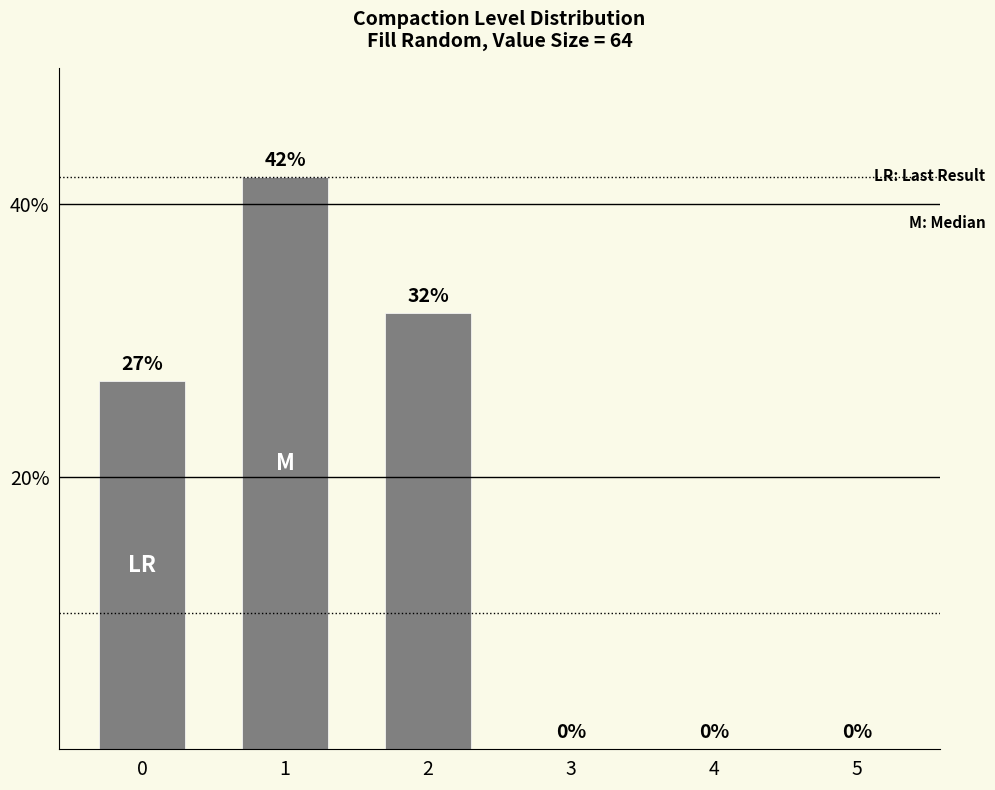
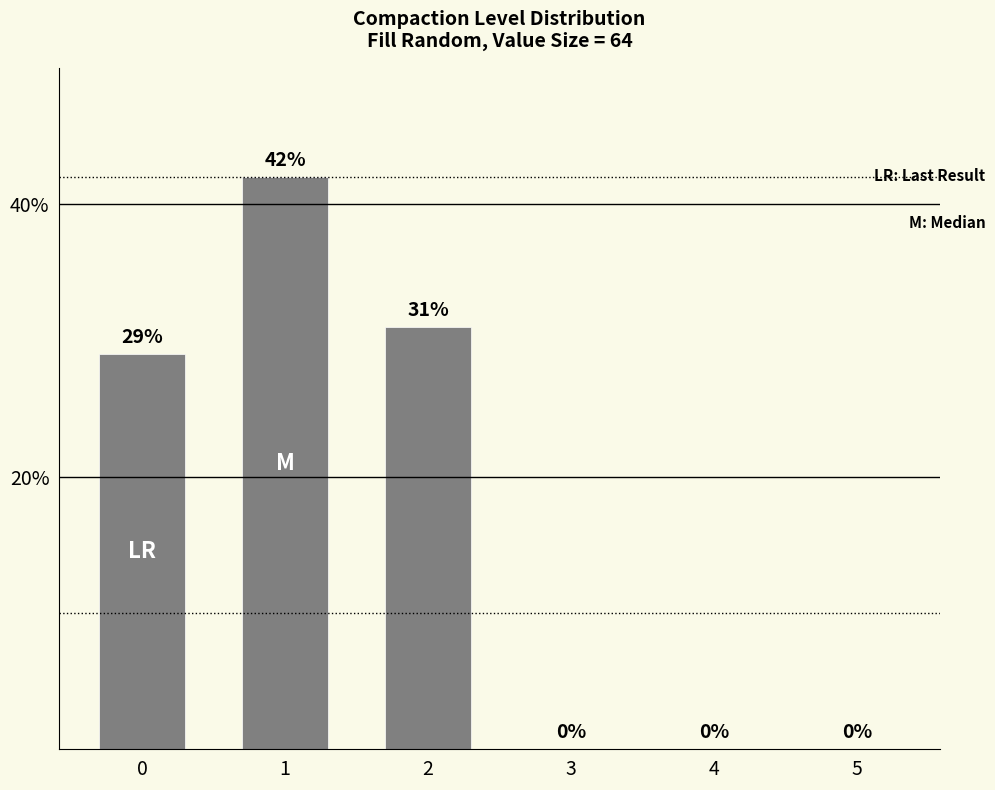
0: 27% -> 29%
2: 32% -> 31%
